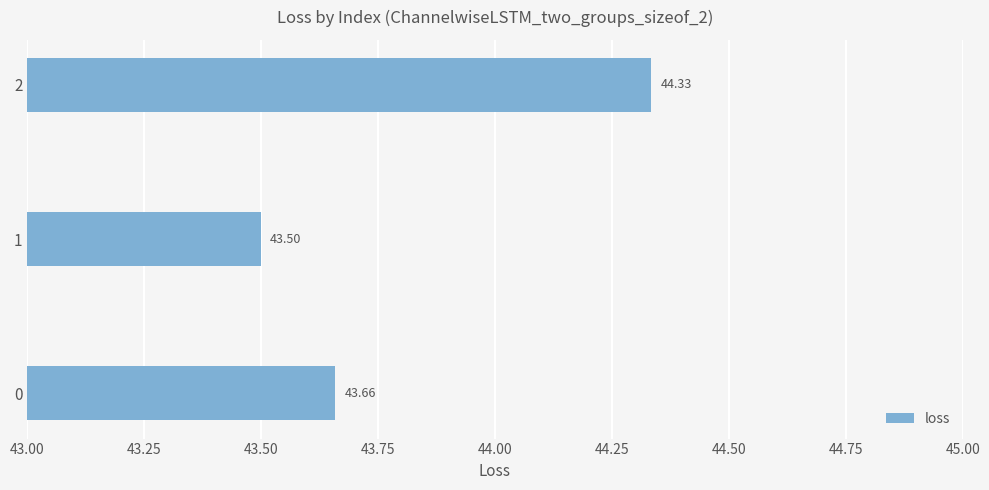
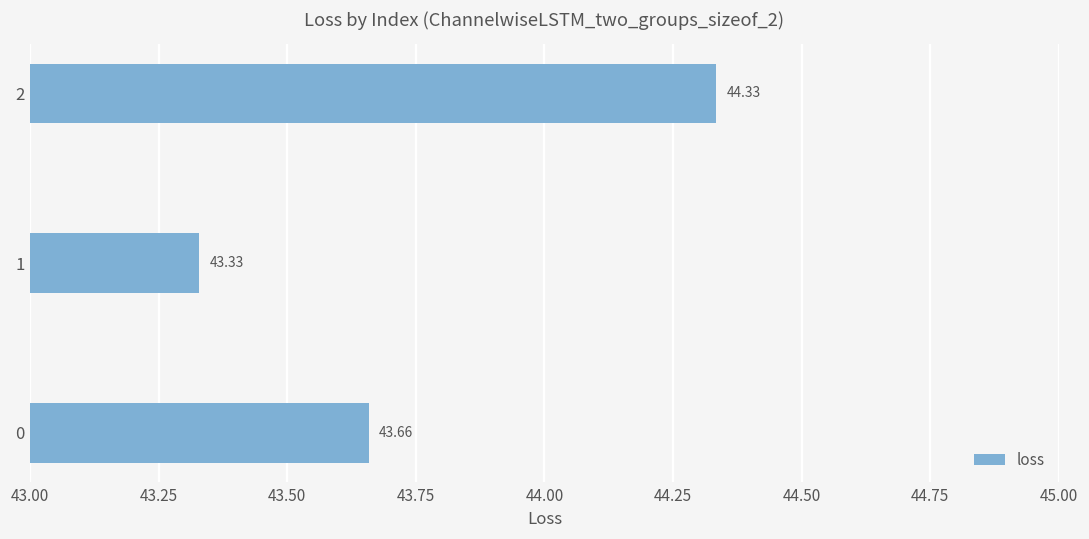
1: 43.50 -> 43.33
